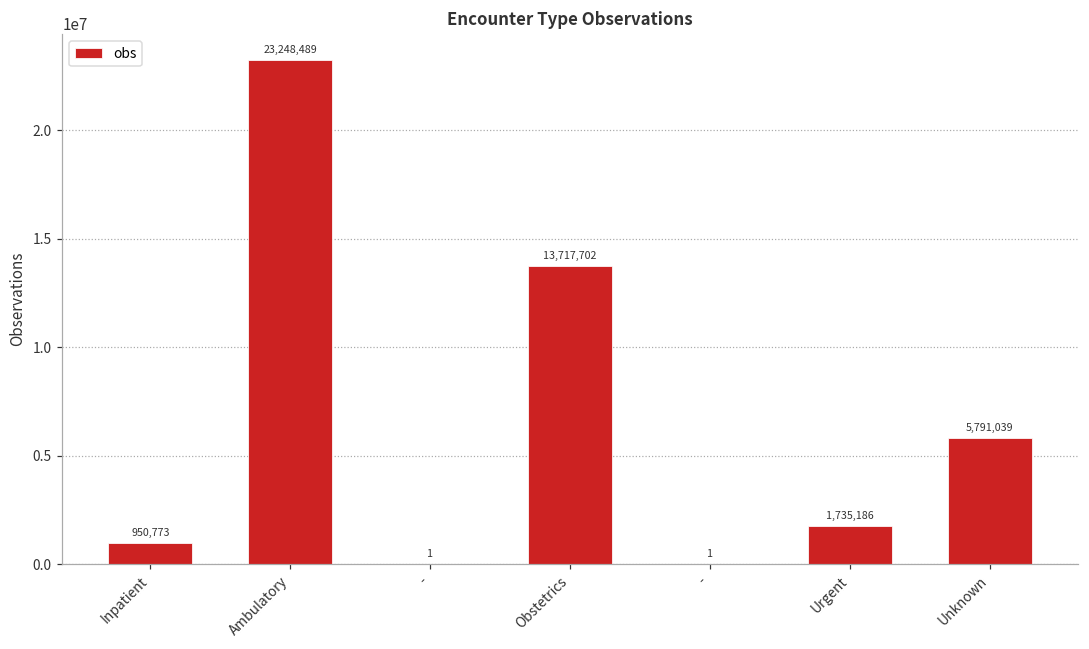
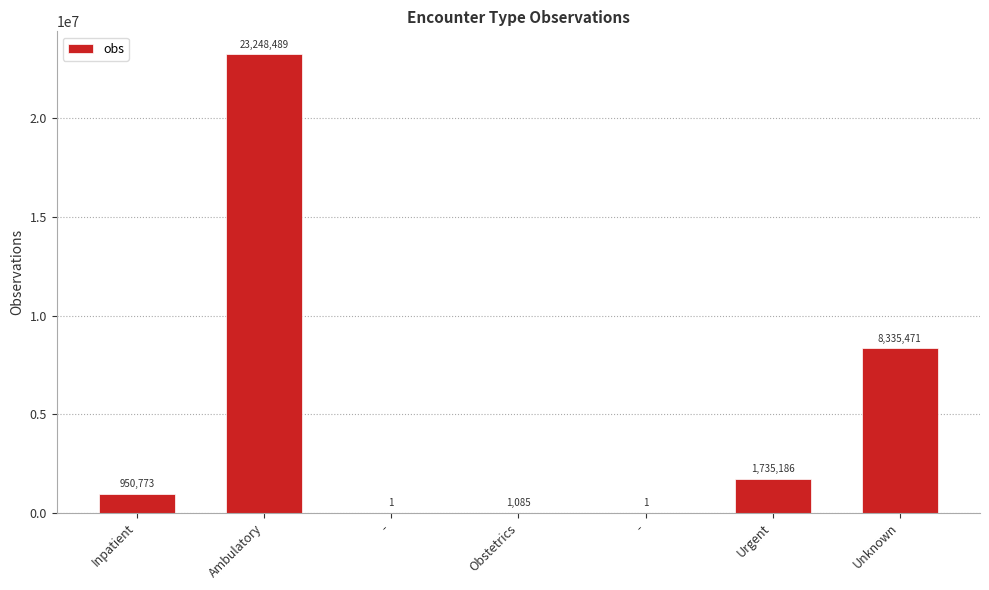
Obstetrics: 13,717,702 -> 1,085
Unknown: 5,791,039 -> 8,335,471
